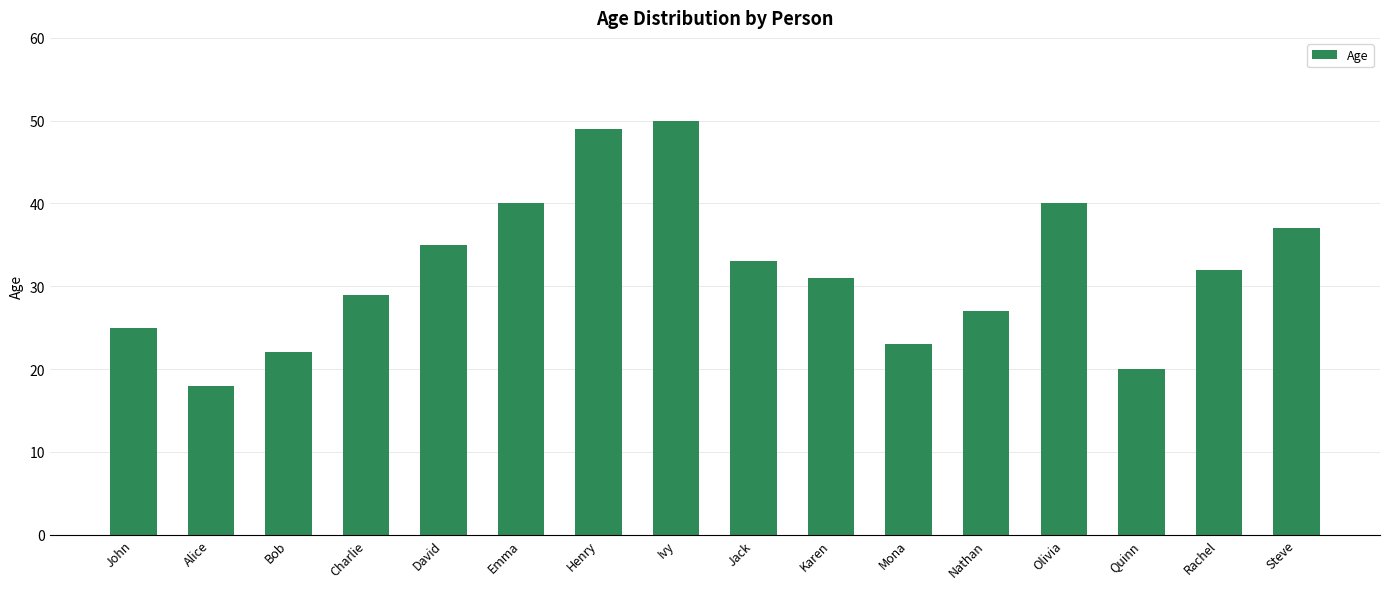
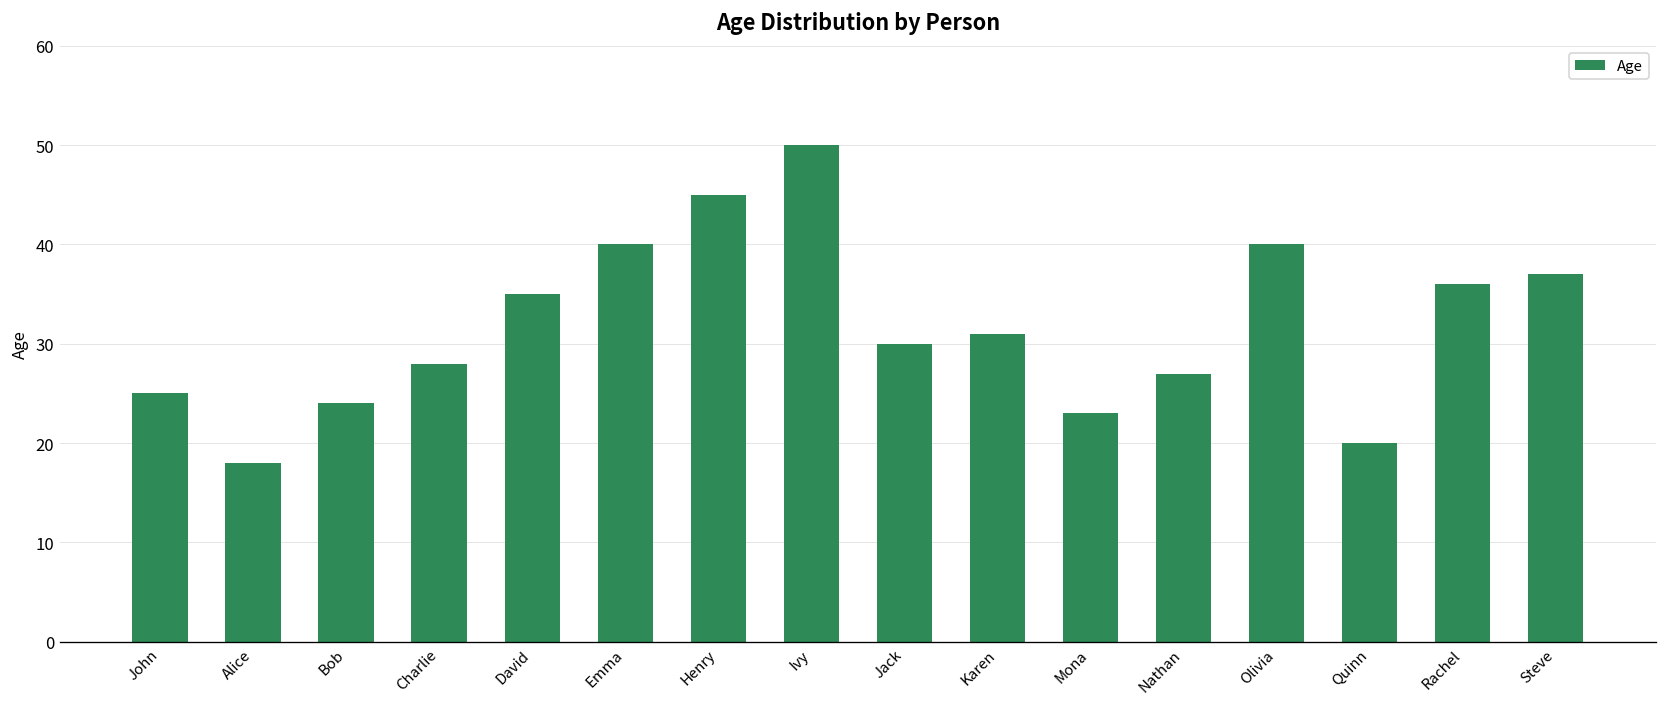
Bob: 22 -> 24
Charlie: 29 -> 28
Henry: 49 -> 45
Jack: 33 -> 30
Rachel: 32 -> 36
